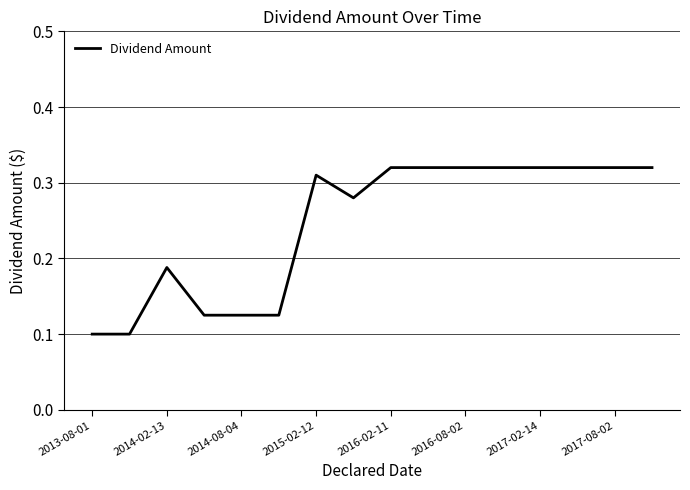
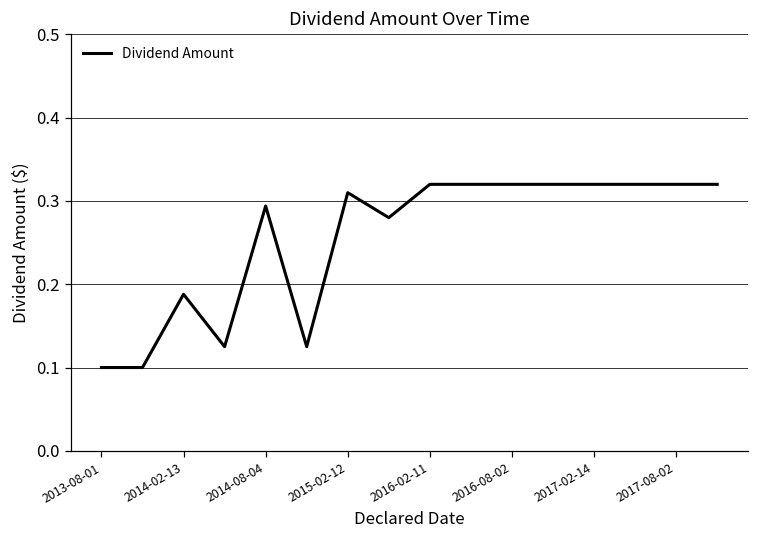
2014-08-04: 0.13 -> 0.29
